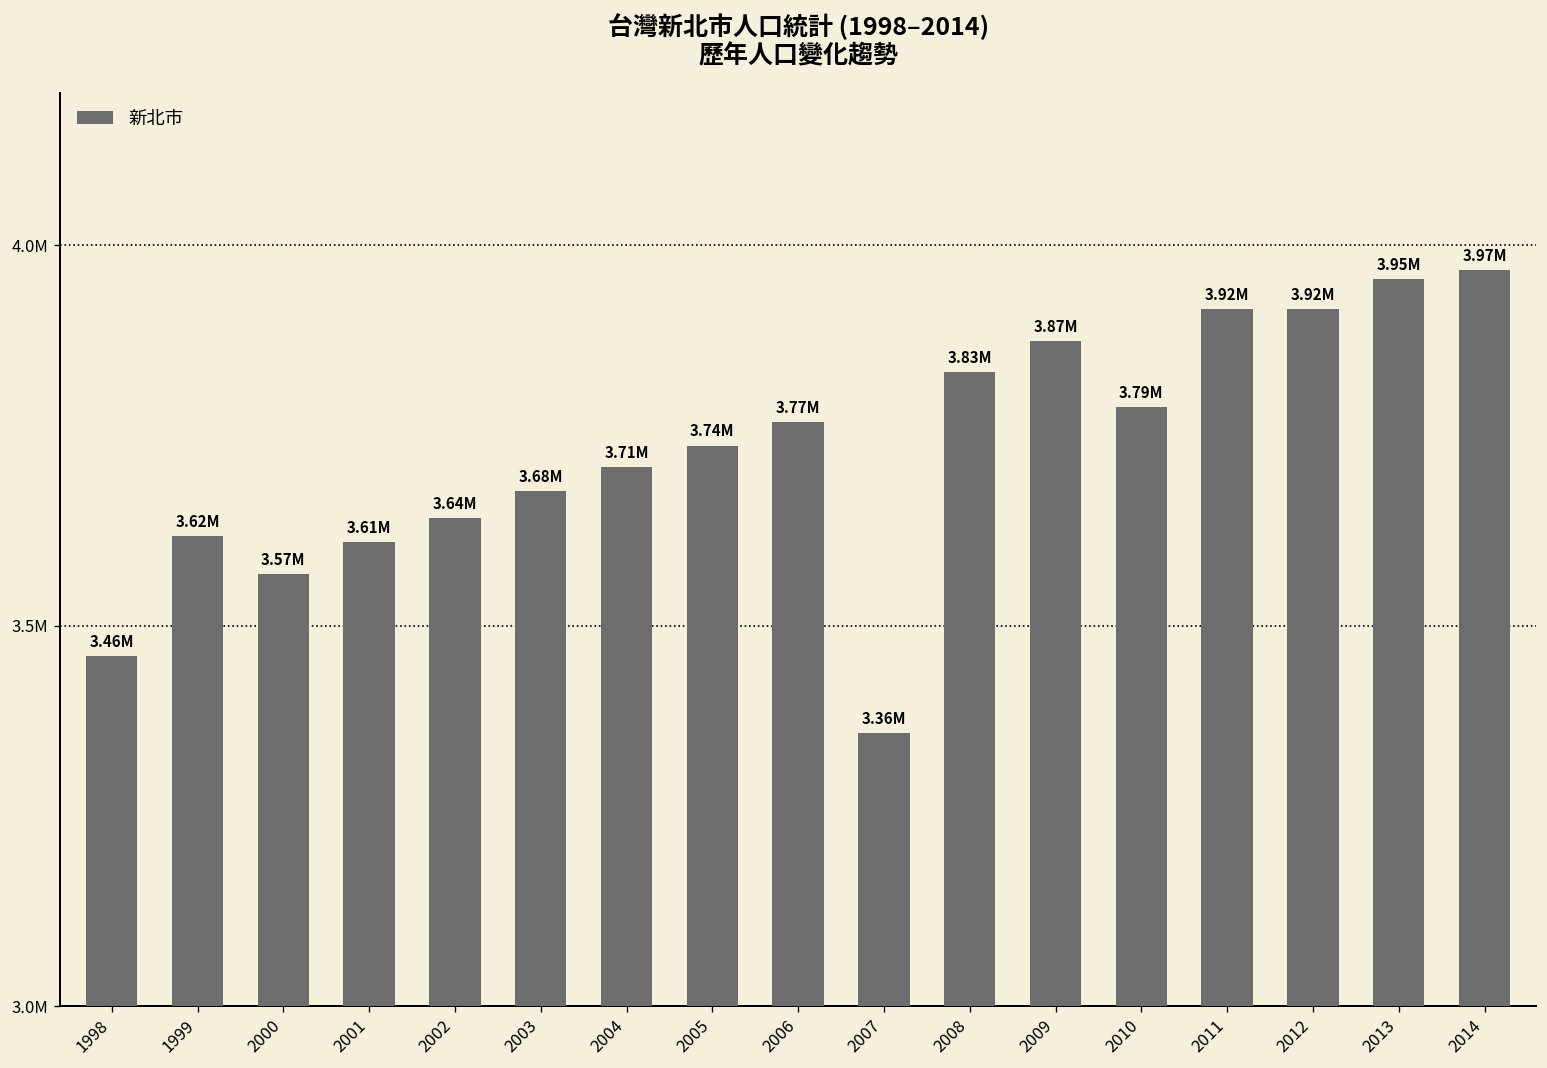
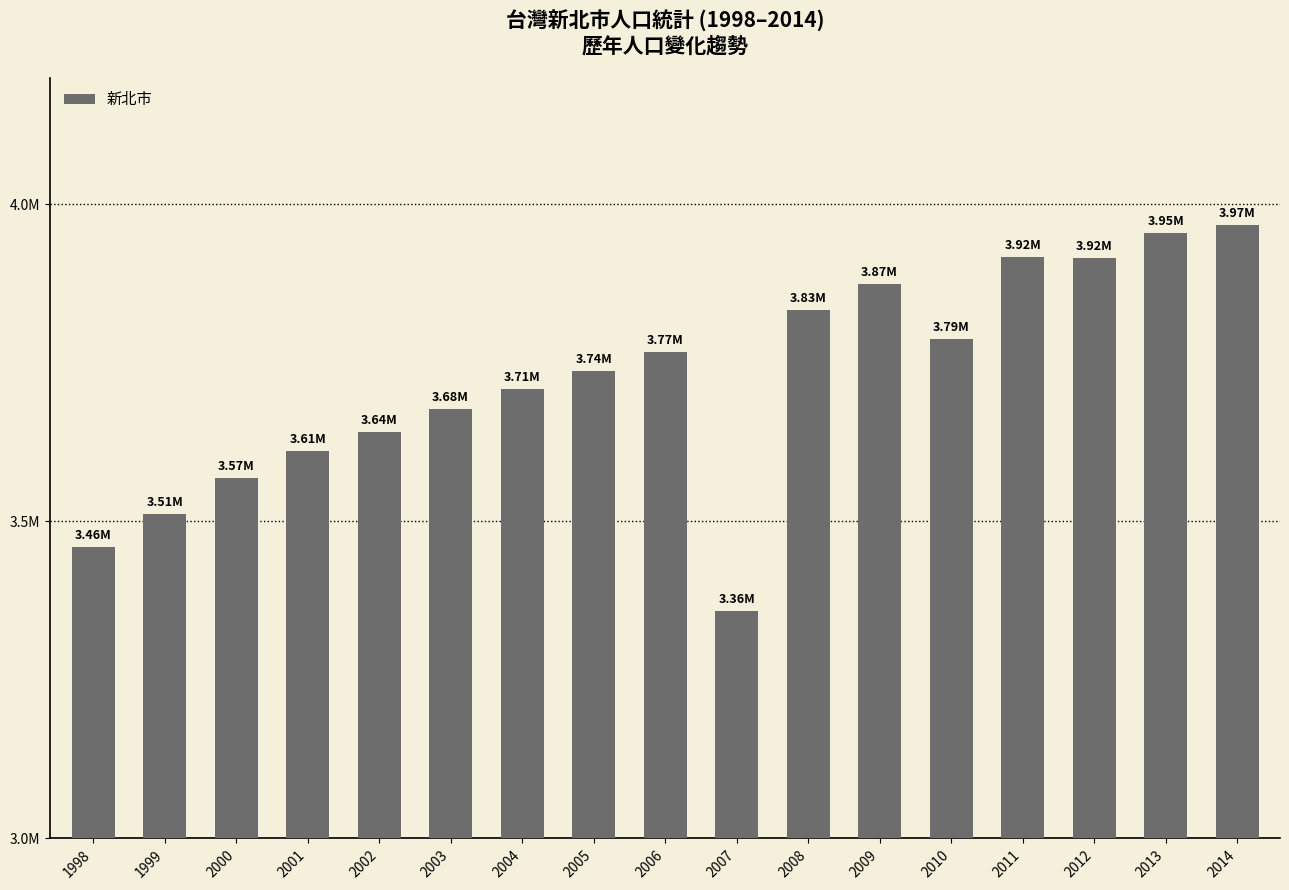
1999: 3.62M -> 3.51M
